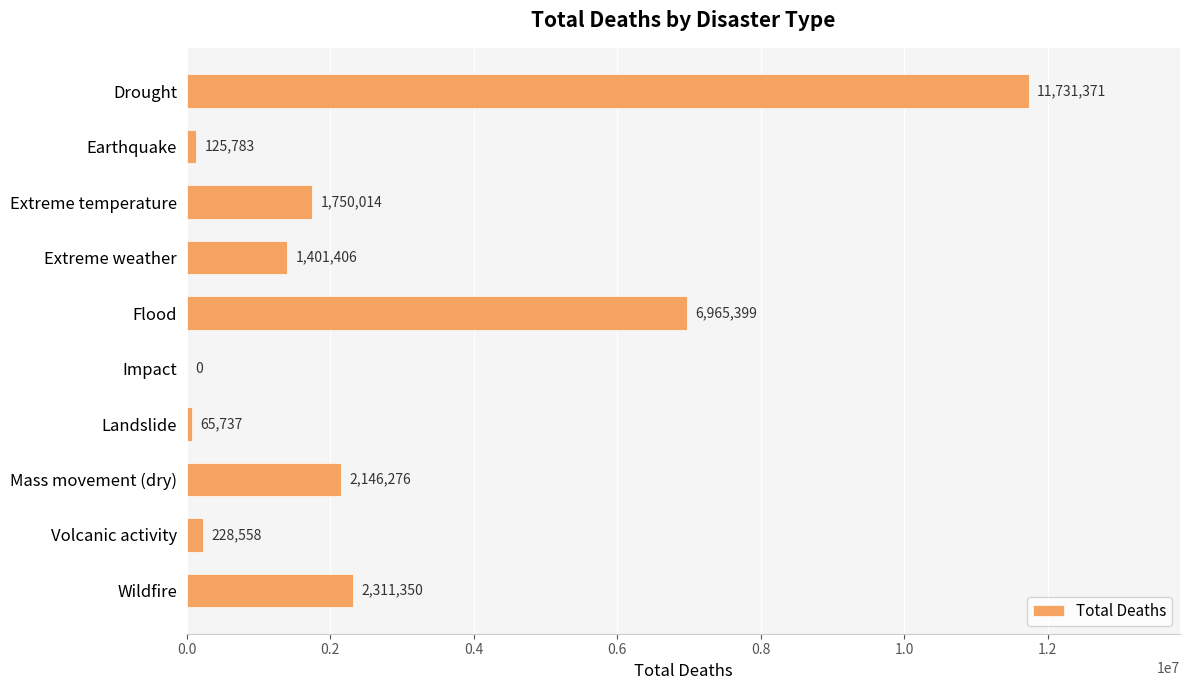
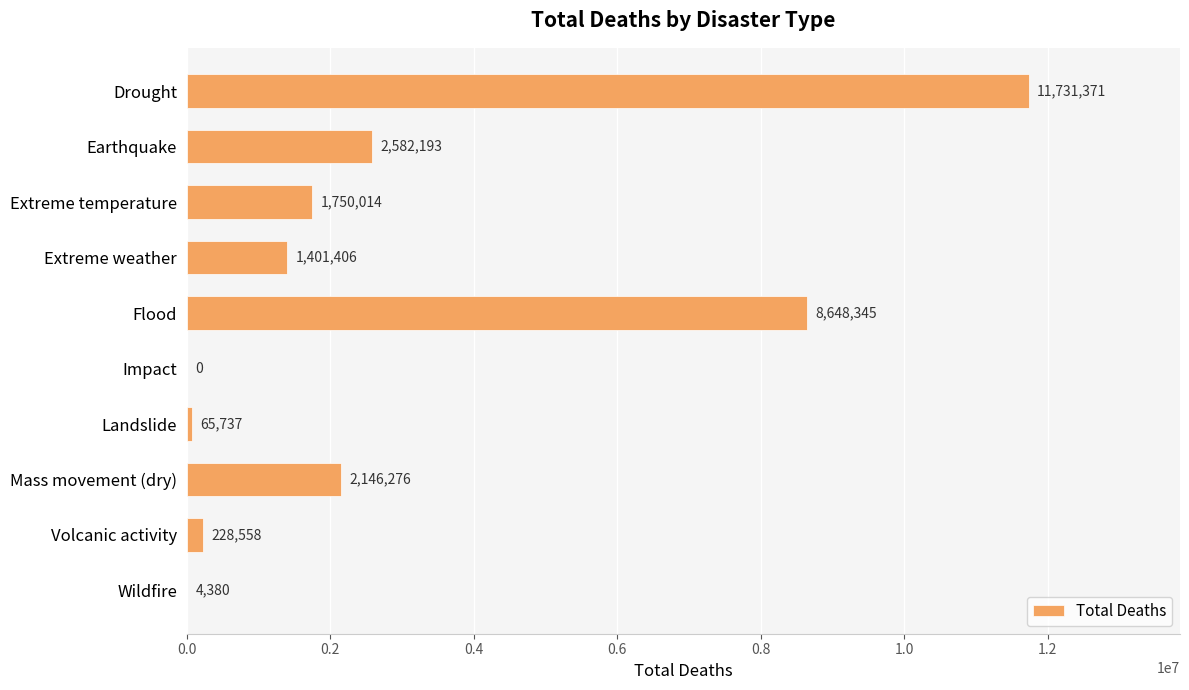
Earthquake: 125,783 -> 2,582,193
Flood: 6,965,399 -> 8,648,345
Wildfire: 2,311,350 -> 4,380
